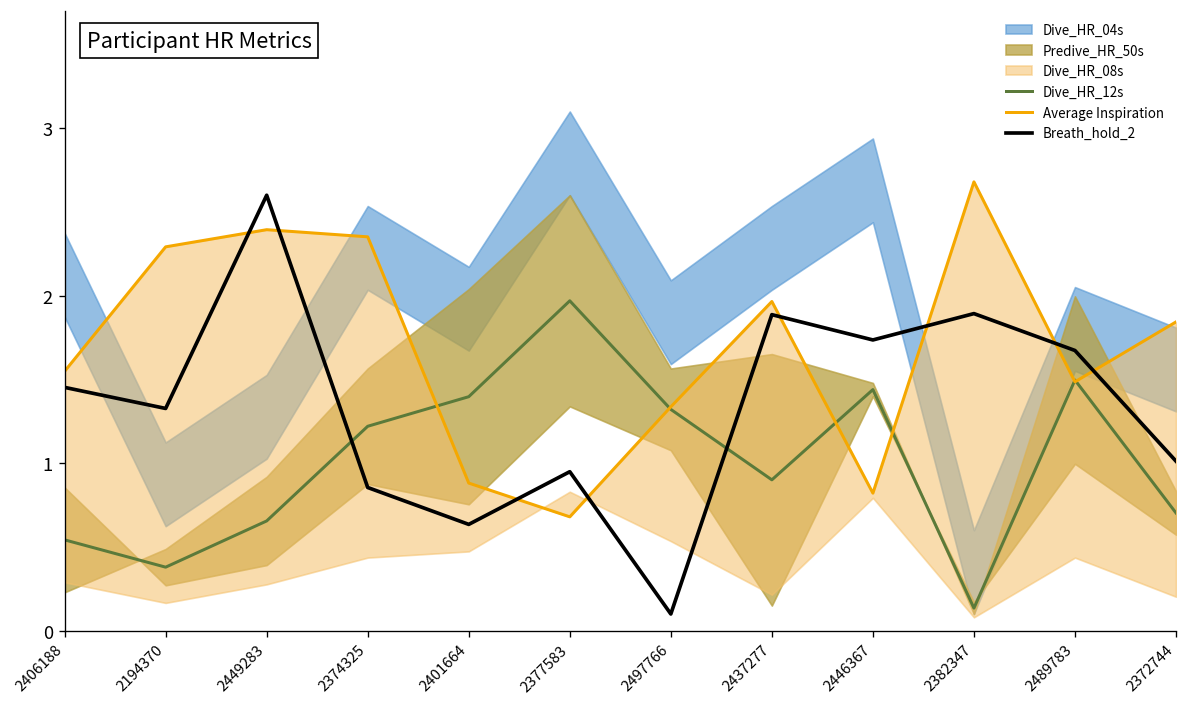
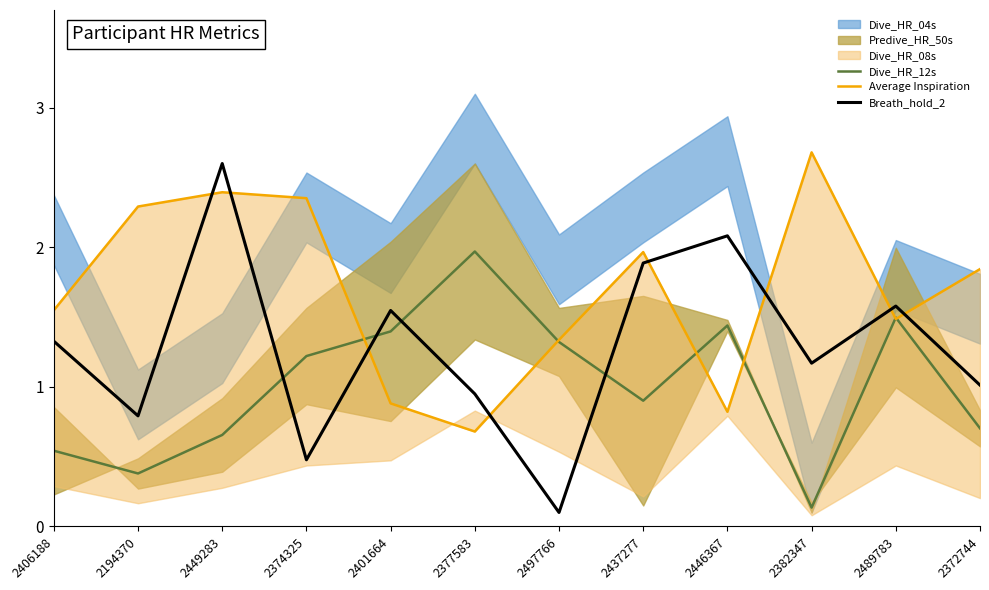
Breath_hold_2, 2406188: 1.45 -> 1.33
Breath_hold_2, 2194370: 1.33 -> 0.79
Breath_hold_2, 2374325: 0.86 -> 0.48
Breath_hold_2, 2401664: 0.63 -> 1.55
Breath_hold_2, 2446367: 1.74 -> 2.08
Breath_hold_2, 2382347: 1.89 -> 1.17
Breath_hold_2, 2489783: 1.67 -> 1.58
